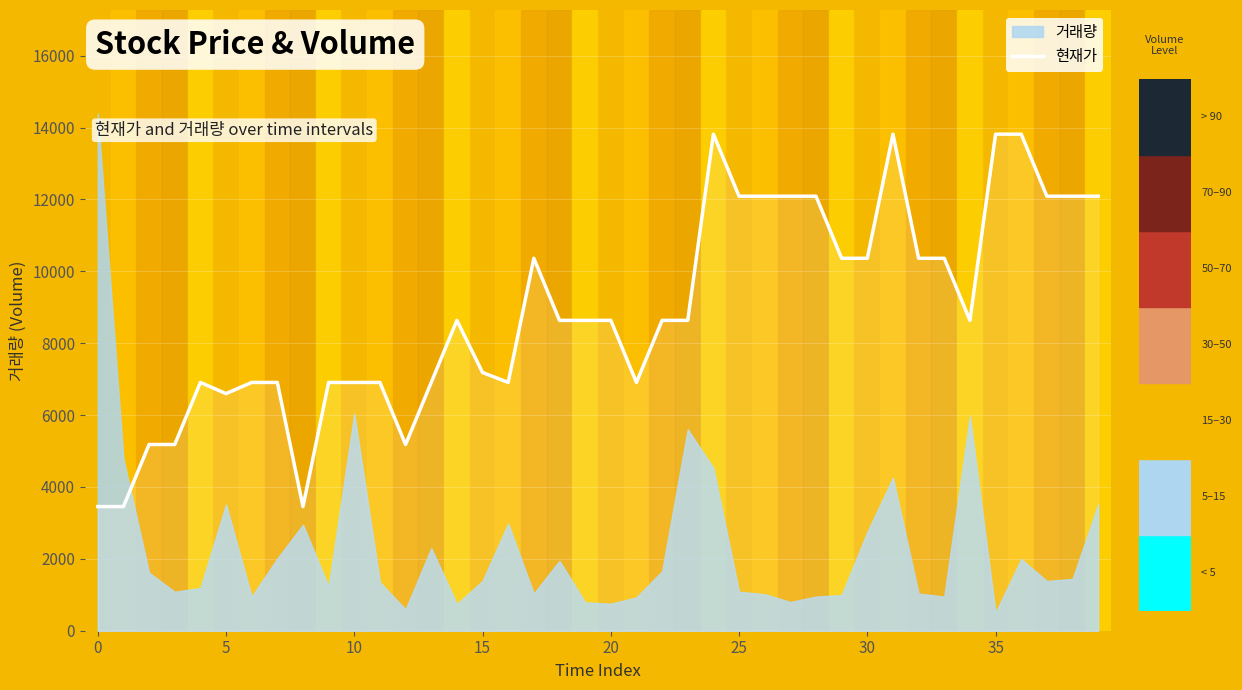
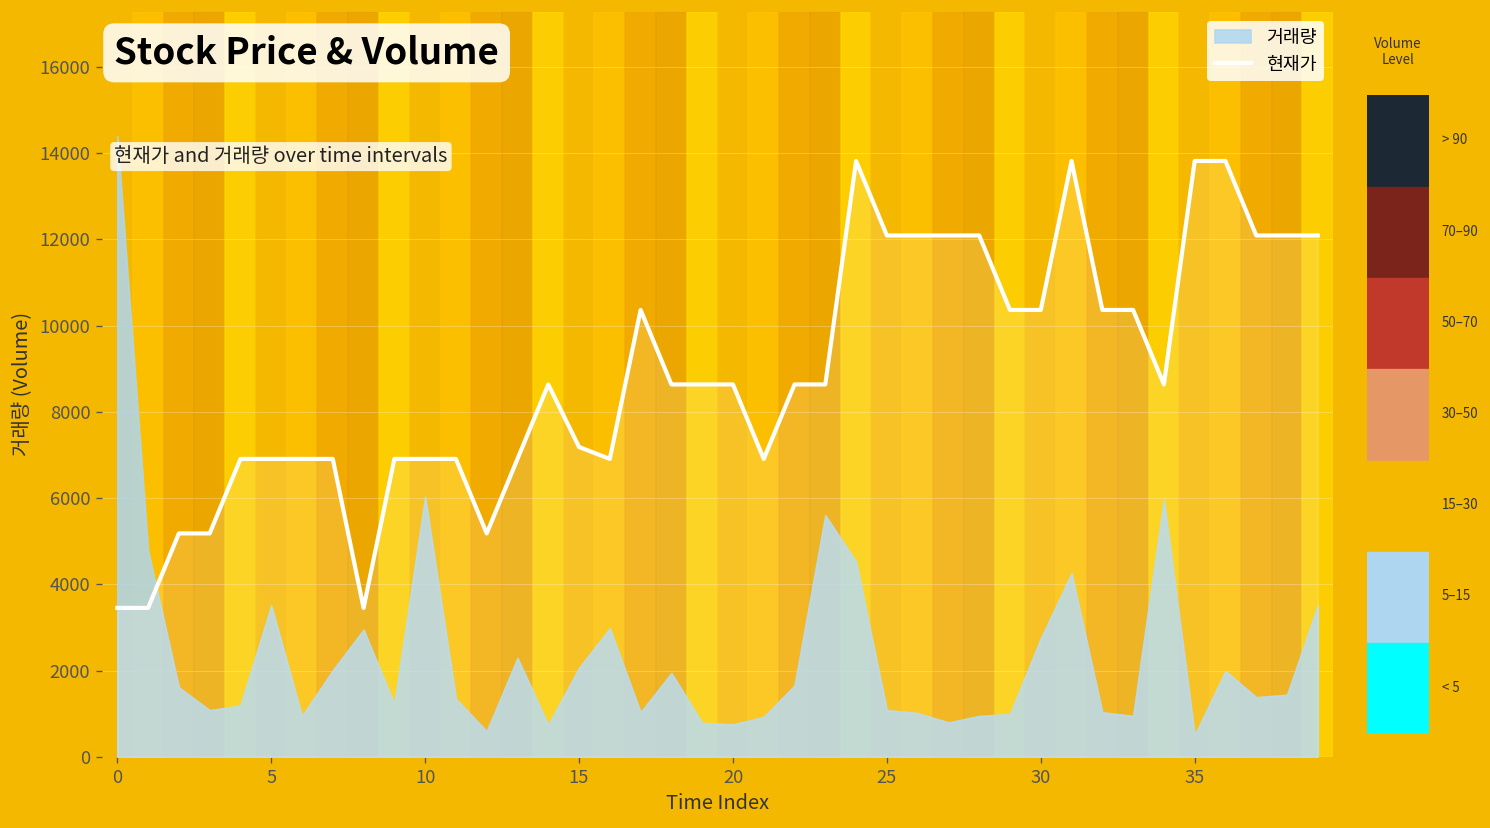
현재가, 5: 6600 -> 6900
거래량, 15: 1400 -> 2100
